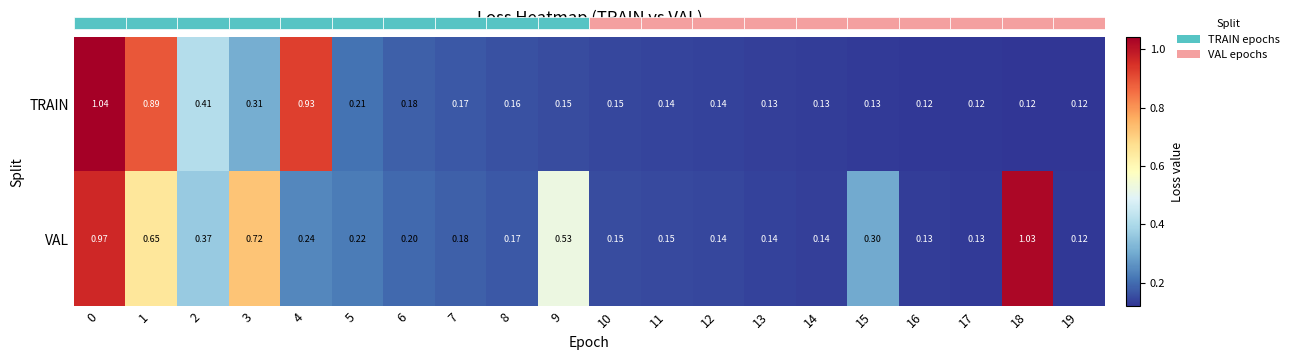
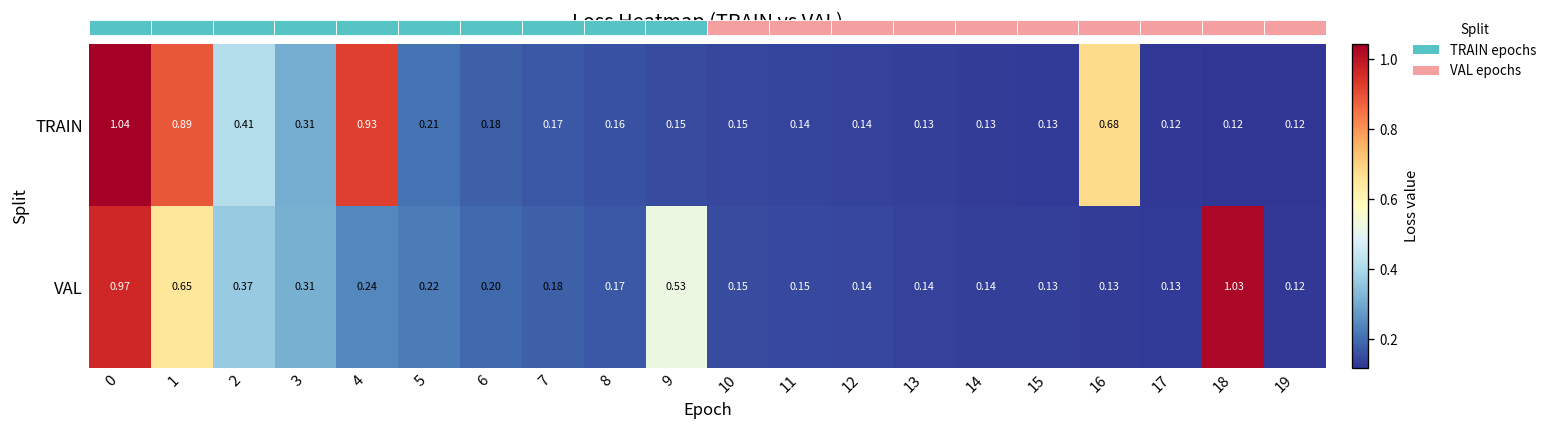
Loss Heatmap (TRAIN vs VAL), TRAIN, 16: 0.12 -> 0.68
Loss Heatmap (TRAIN vs VAL), VAL, 3: 0.72 -> 0.31
Loss Heatmap (TRAIN vs VAL), VAL, 15: 0.30 -> 0.13
